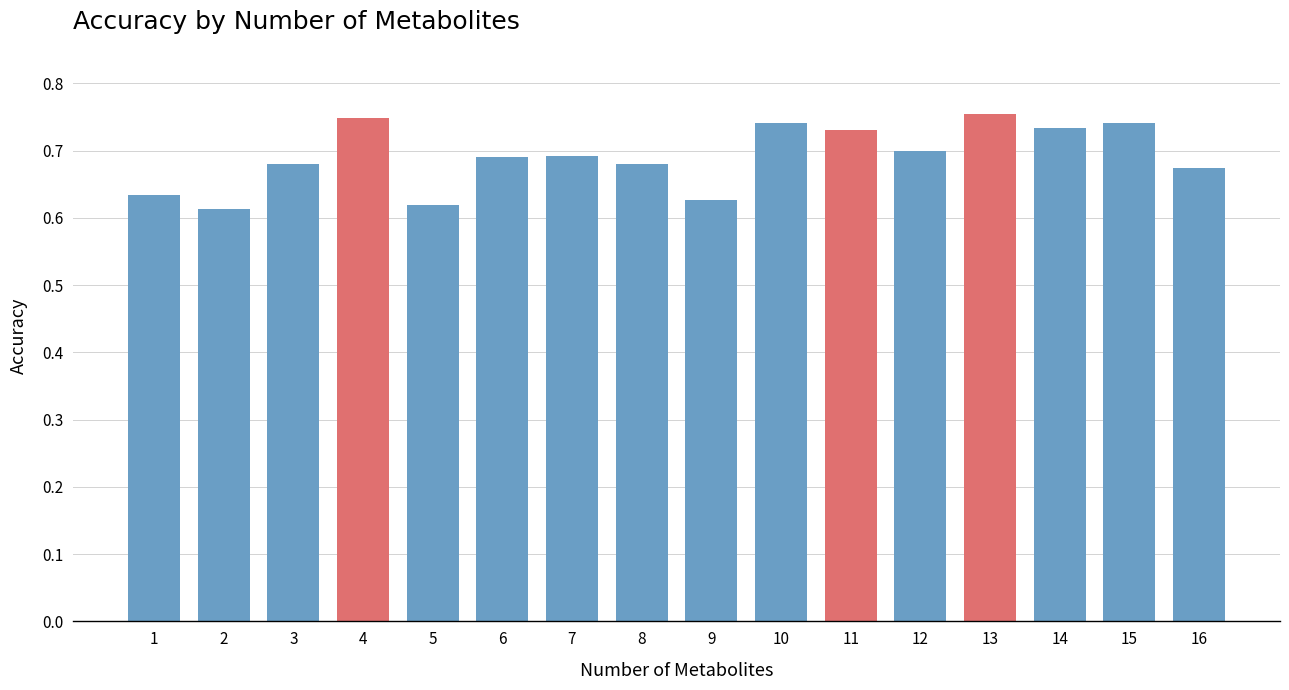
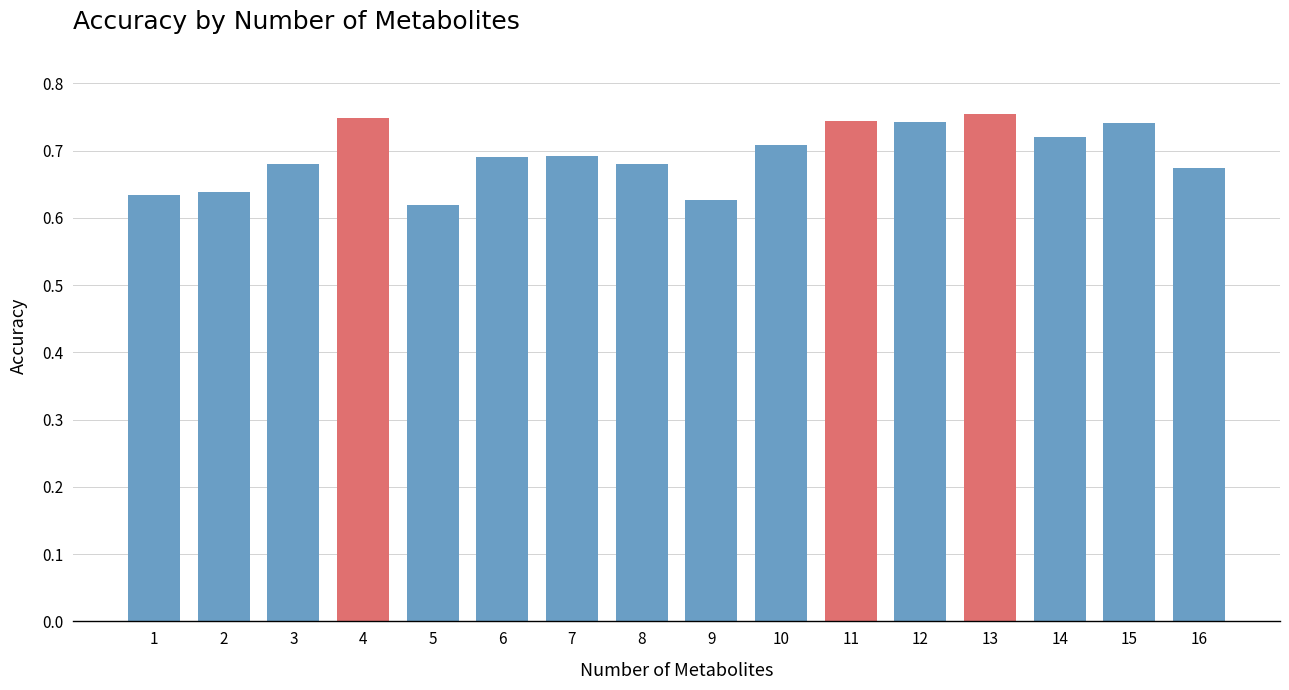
2: 0.61 -> 0.64
10: 0.74 -> 0.71
11: 0.73 -> 0.74
12: 0.70 -> 0.74
14: 0.73 -> 0.72
